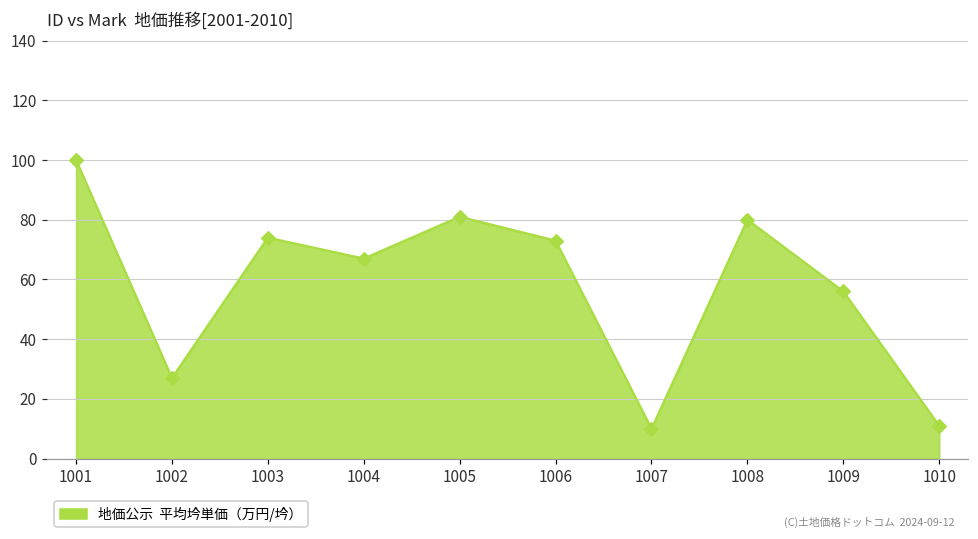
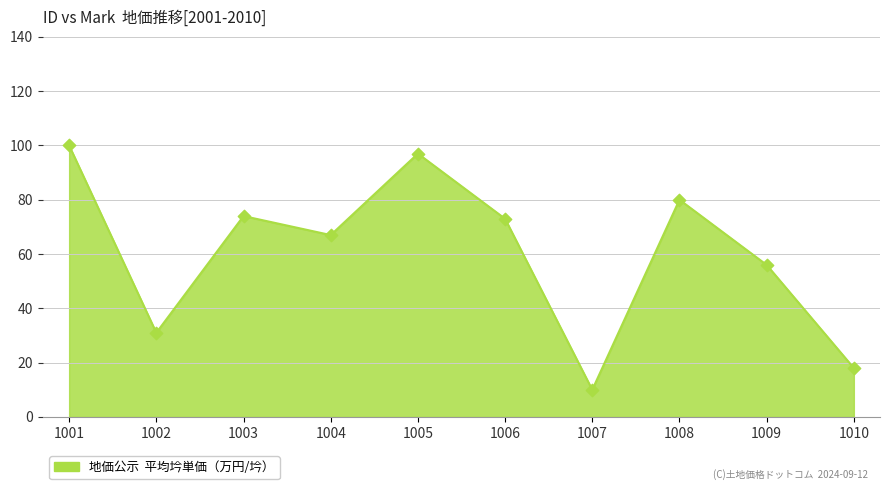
1002: 27 -> 31
1005: 81 -> 97
1010: 11 -> 18
